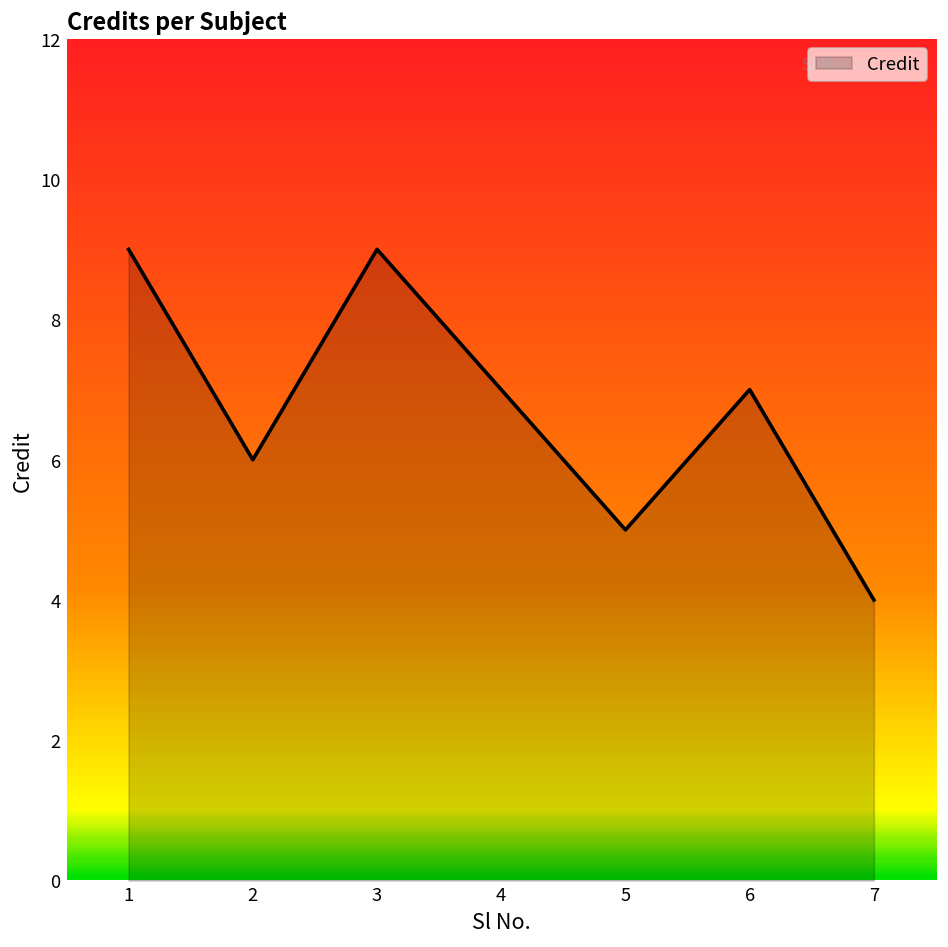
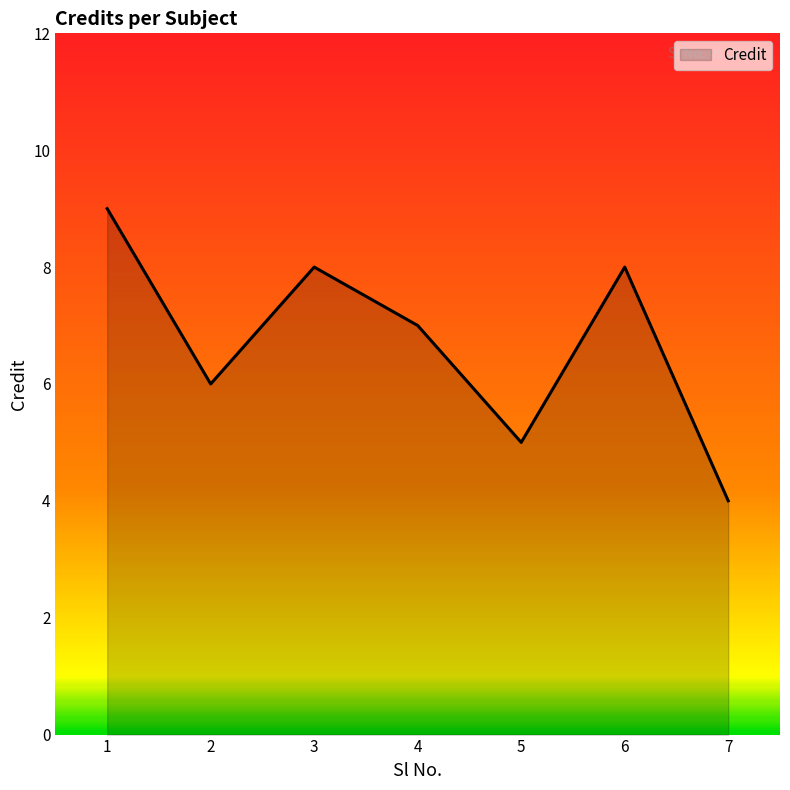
3: 9 -> 8
6: 7 -> 8
